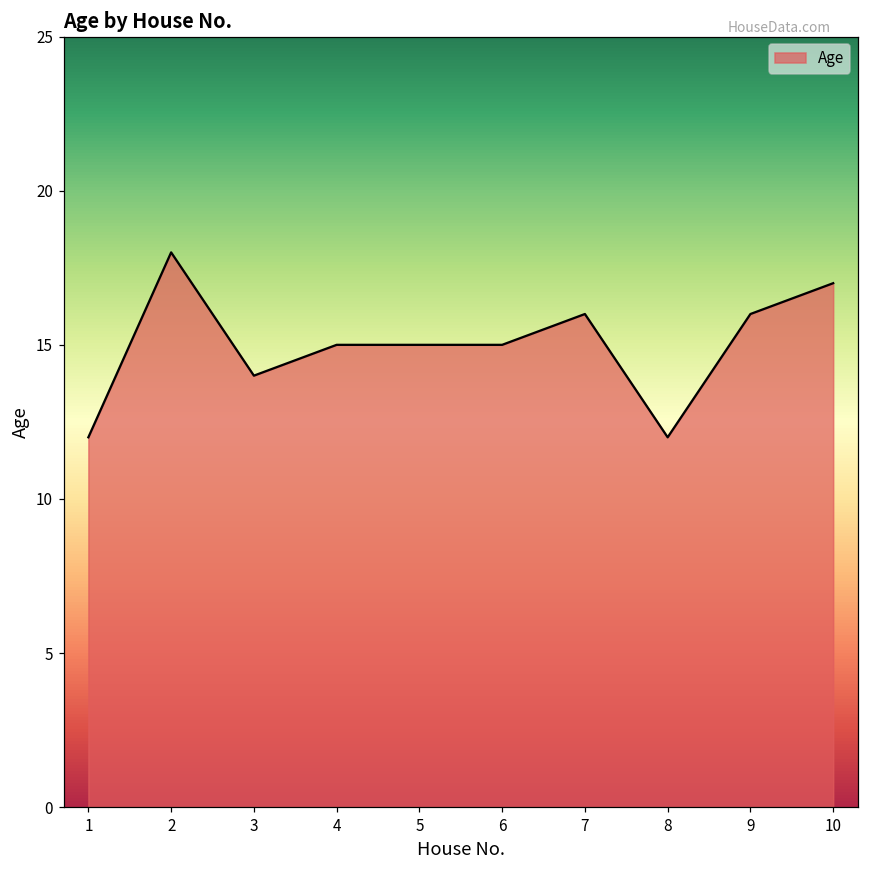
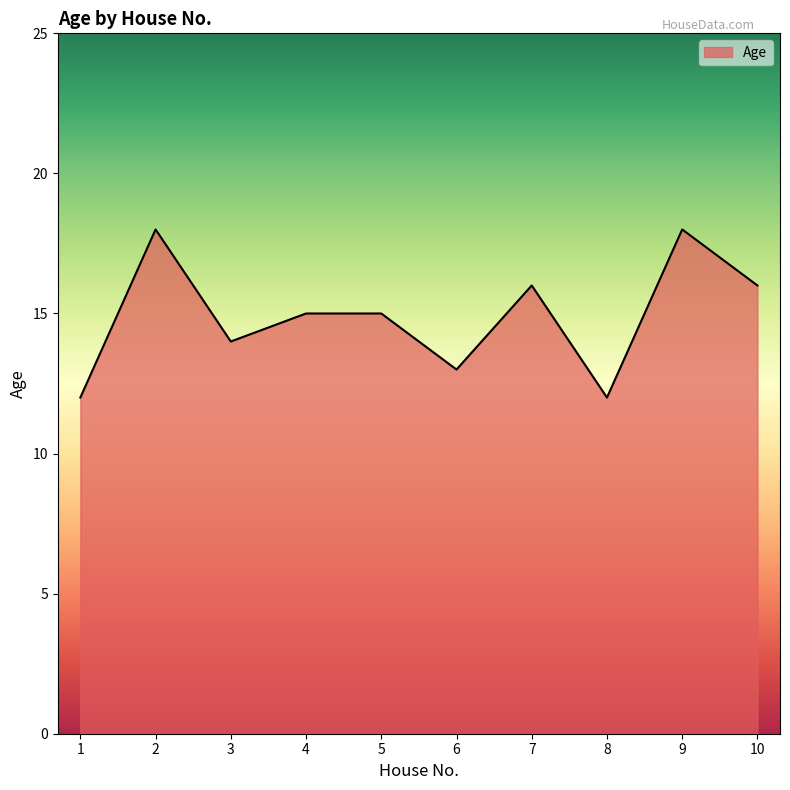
6: 15 -> 13
9: 16 -> 18
10: 17 -> 16
